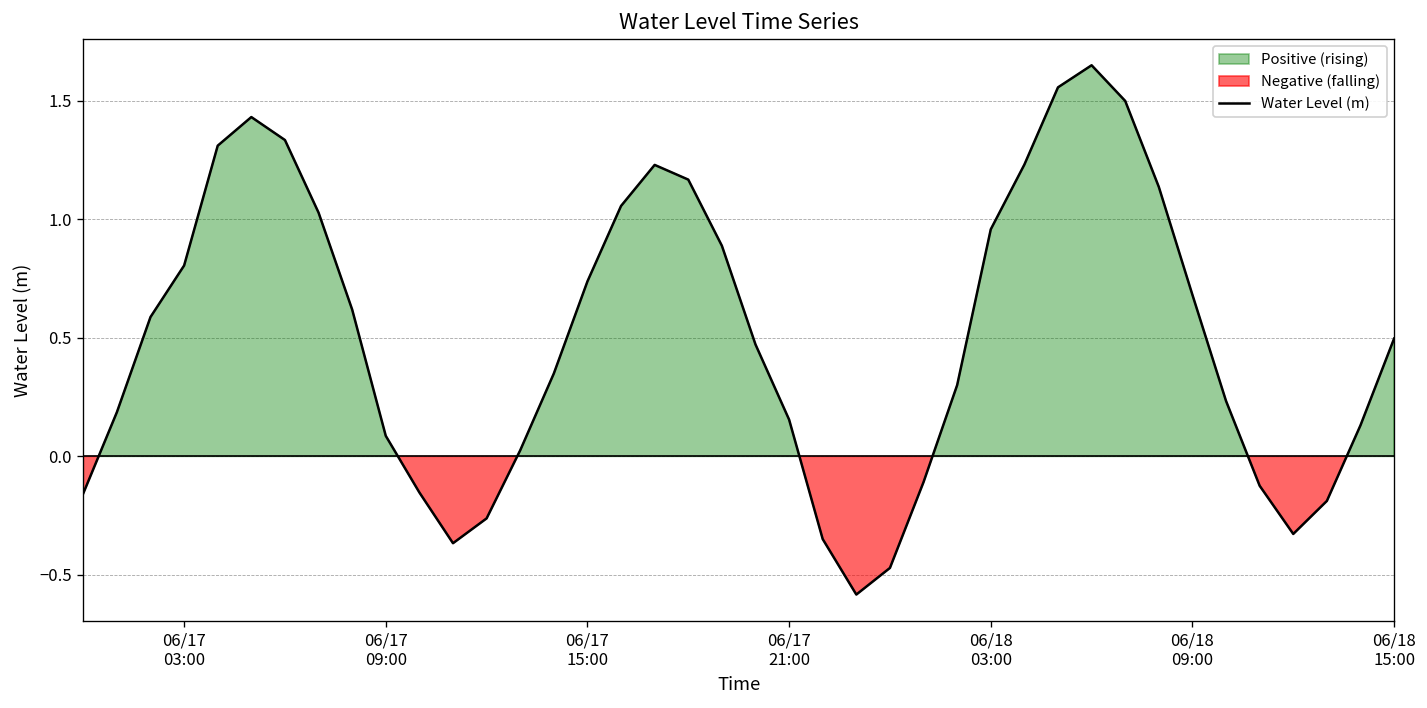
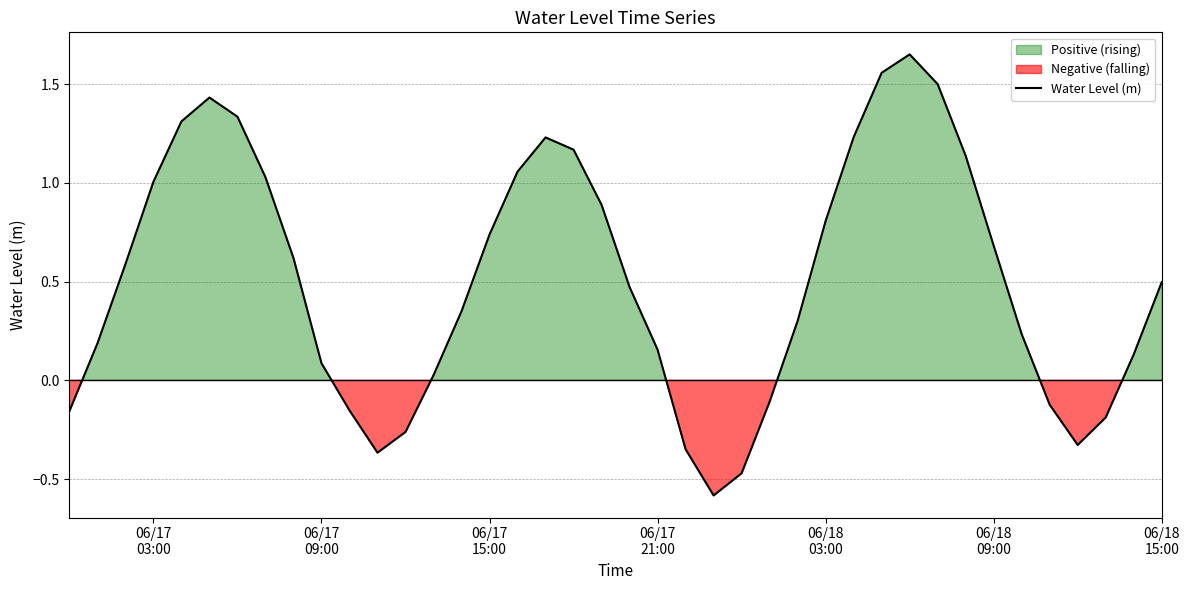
06/17 03:00: 0.81 -> 1.01
06/18 03:00: 0.96 -> 0.81
